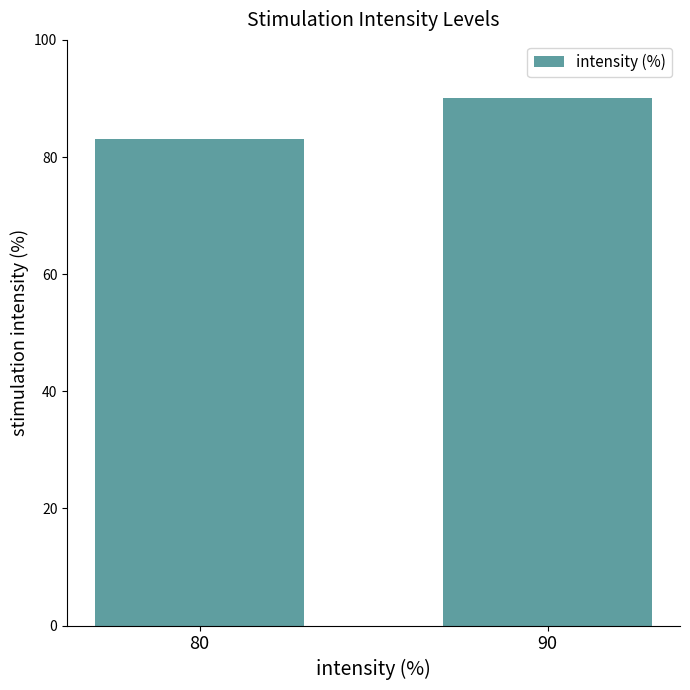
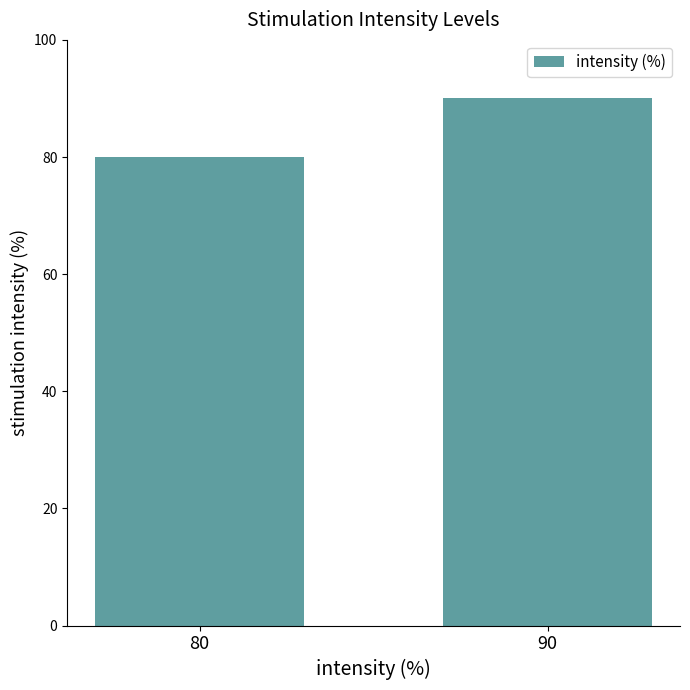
80: 83 -> 80
